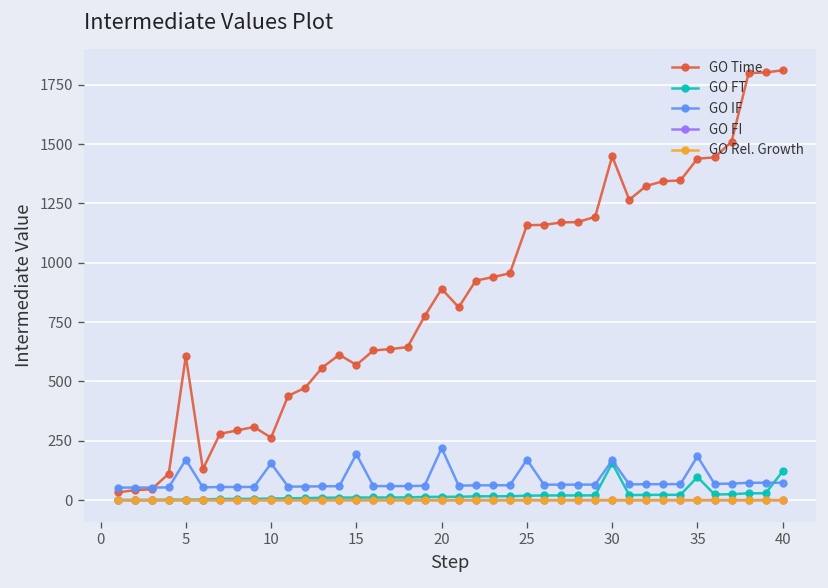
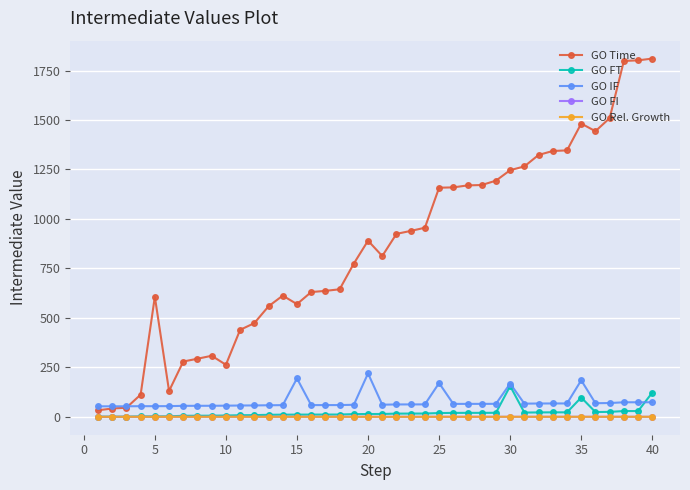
GO IF, 5: 170 -> 50
GO IF, 10: 160 -> 60
GO Time, 30: 1450 -> 1250
GO Time, 35: 1440 -> 1480
